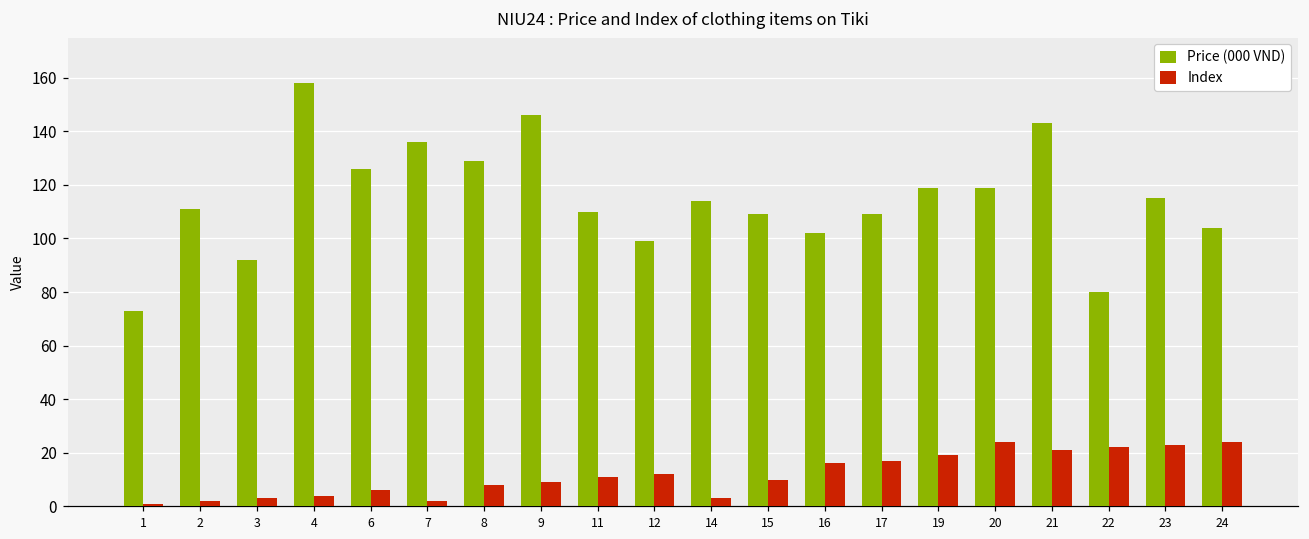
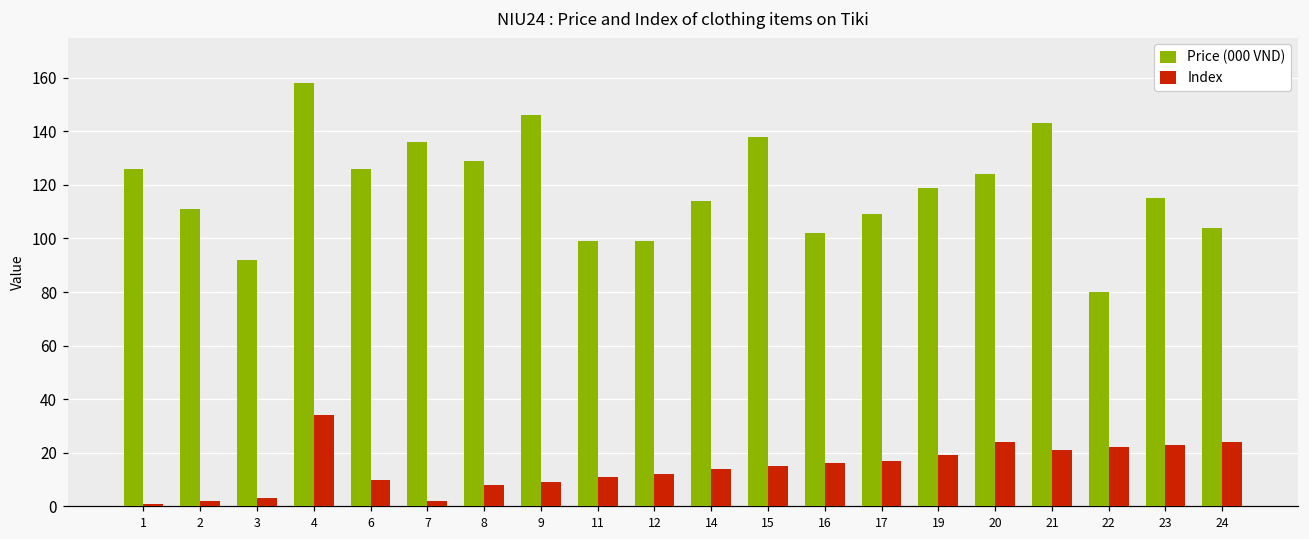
Price (000 VND), 1: 73 -> 126
Index, 4: 4 -> 34
Index, 6: 6 -> 10
Price (000 VND), 11: 110 -> 99
Index, 14: 3 -> 14
Price (000 VND), 15: 109 -> 138
Index, 15: 10 -> 15
Price (000 VND), 20: 119 -> 124
